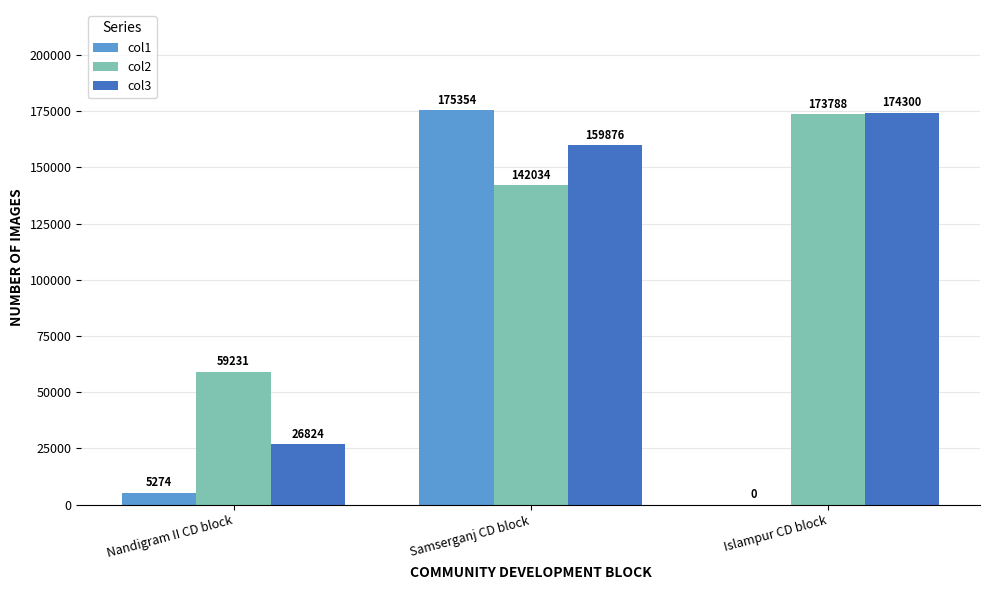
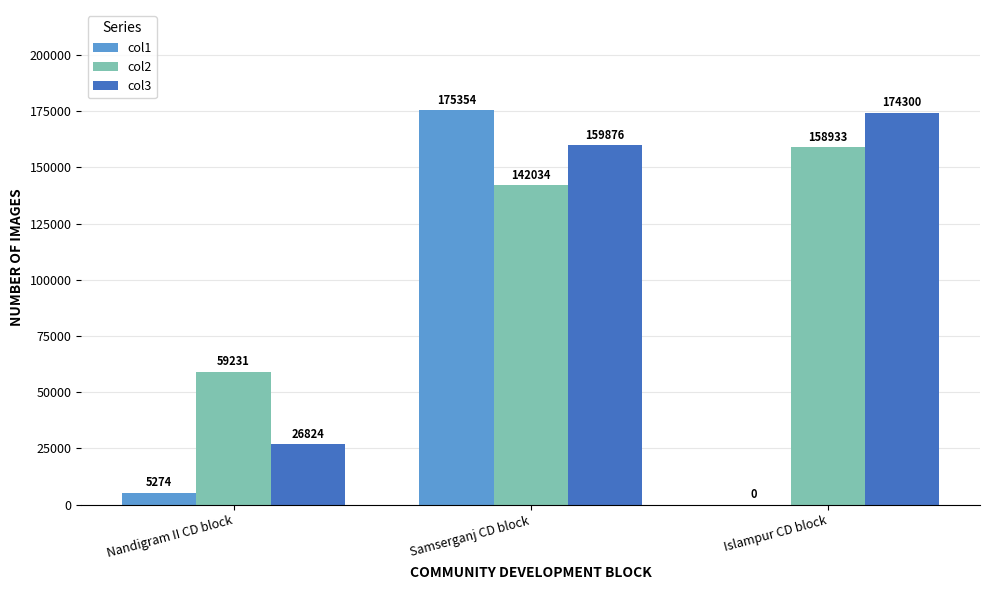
col2, Islampur CD block: 173788 -> 158933
